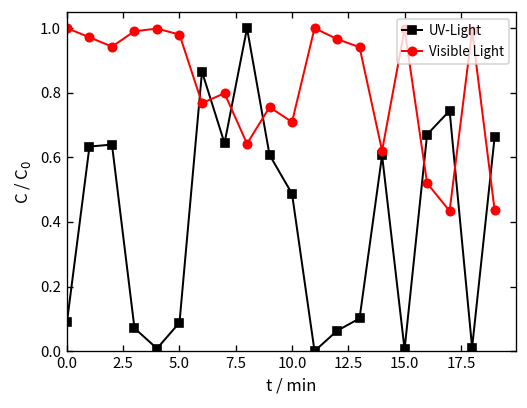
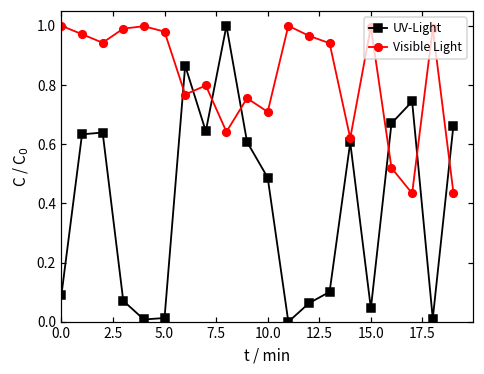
UV-Light, 5.0: 0.09 -> 0.01
UV-Light, 15.0: 0.01 -> 0.05
